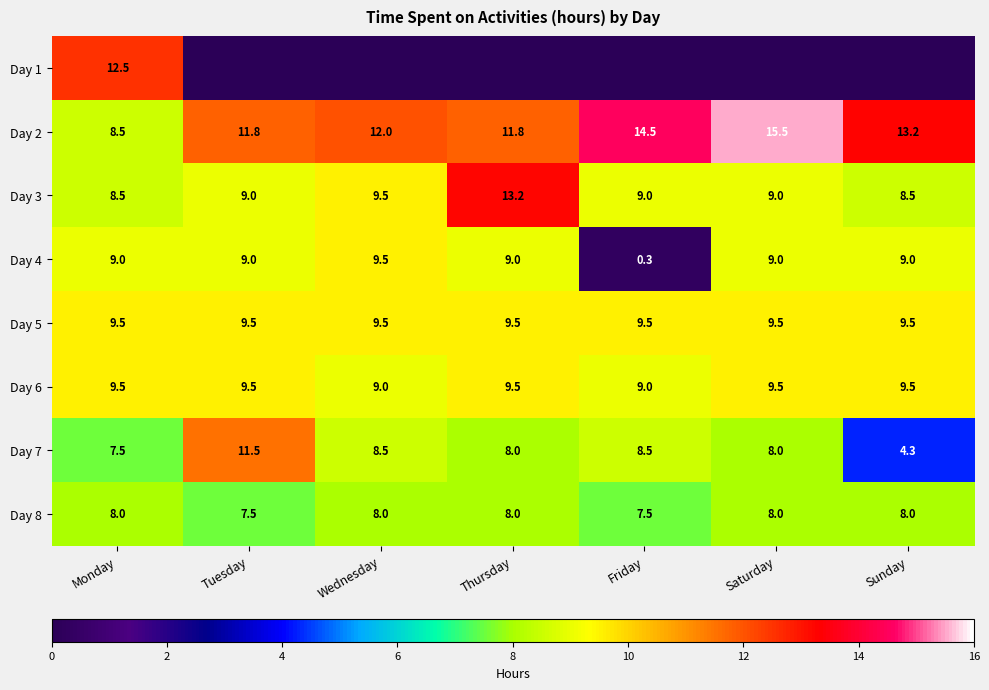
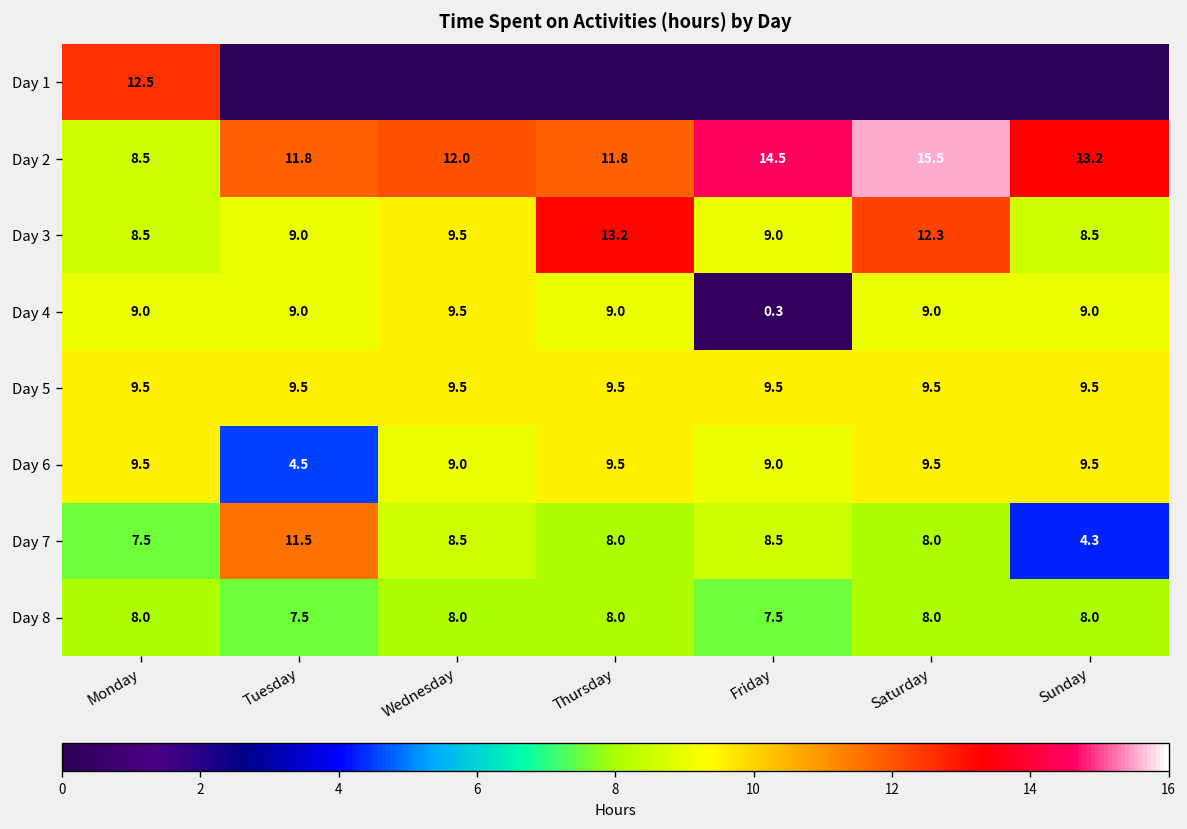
Day 3, Saturday: 9.0 -> 12.3
Day 6, Tuesday: 9.5 -> 4.5
